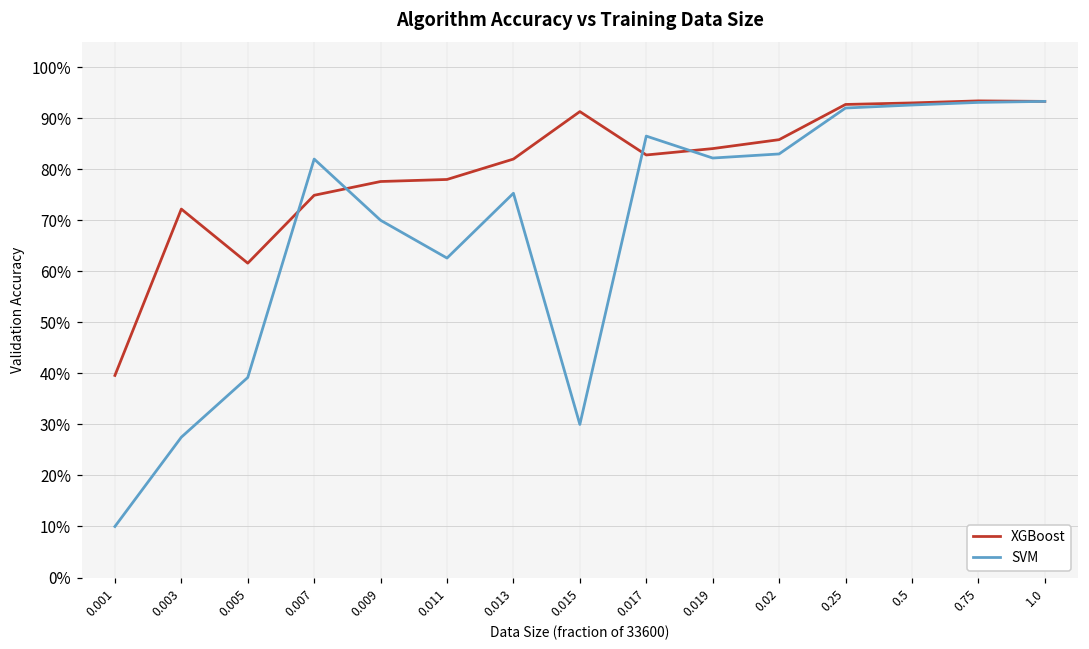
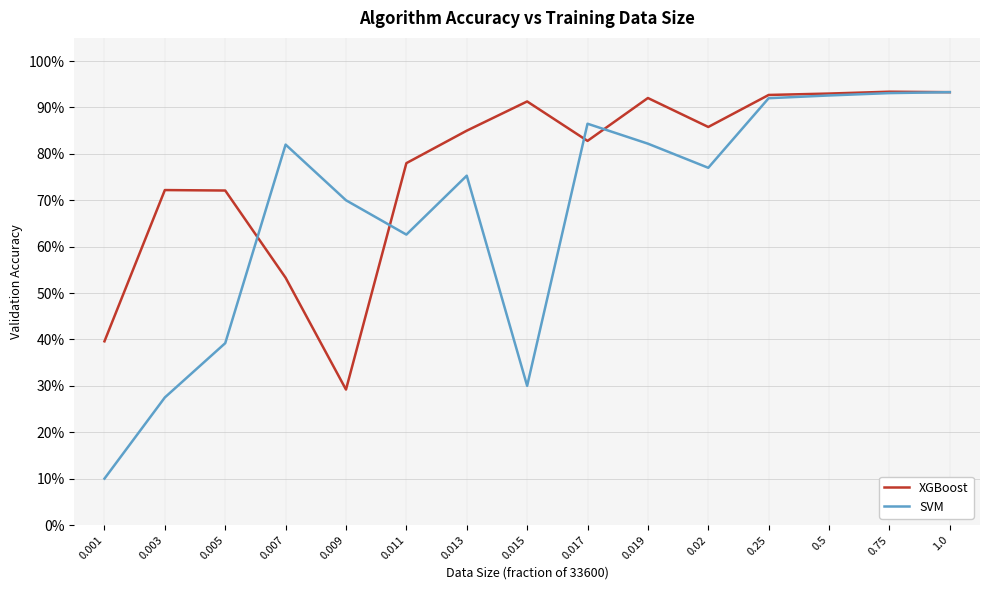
XGBoost, 0.005: 62% -> 72%
XGBoost, 0.007: 75% -> 53%
XGBoost, 0.009: 78% -> 29%
XGBoost, 0.013: 82% -> 85%
XGBoost, 0.019: 84% -> 92%
SVM, 0.02: 83% -> 77%
